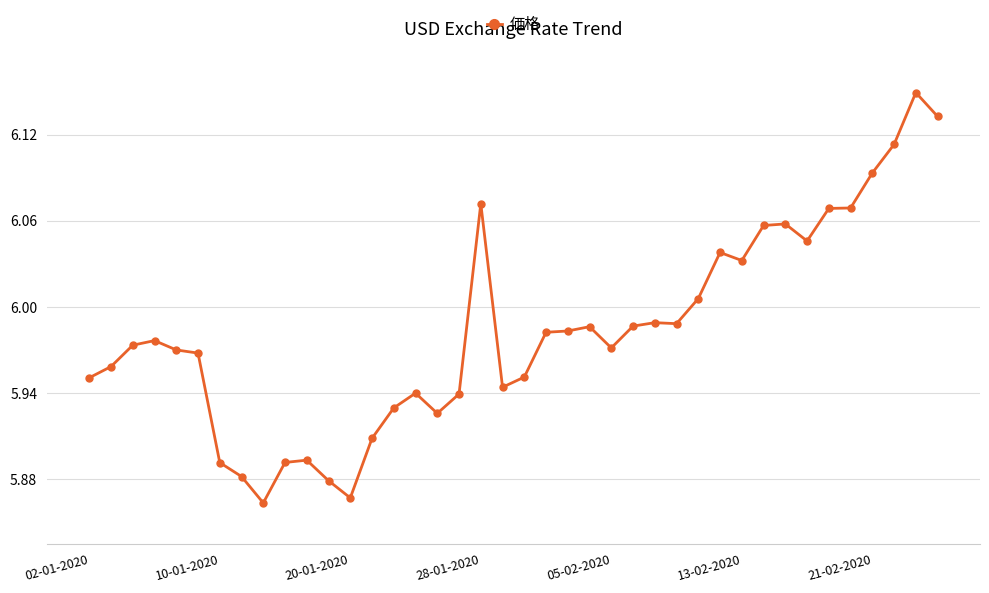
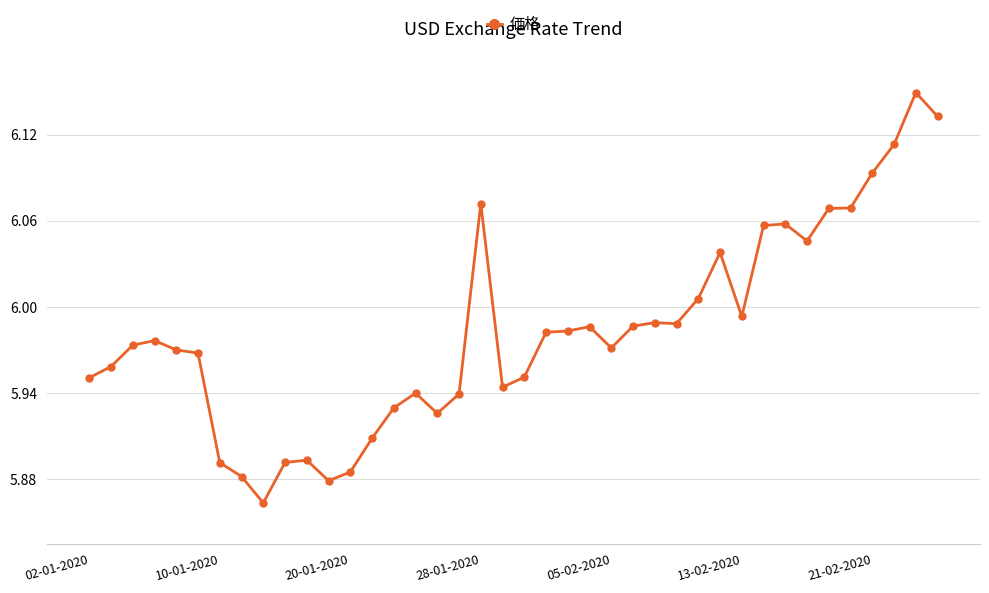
20-01-2020: 5.867 -> 5.885
13-02-2020: 6.032 -> 5.993
